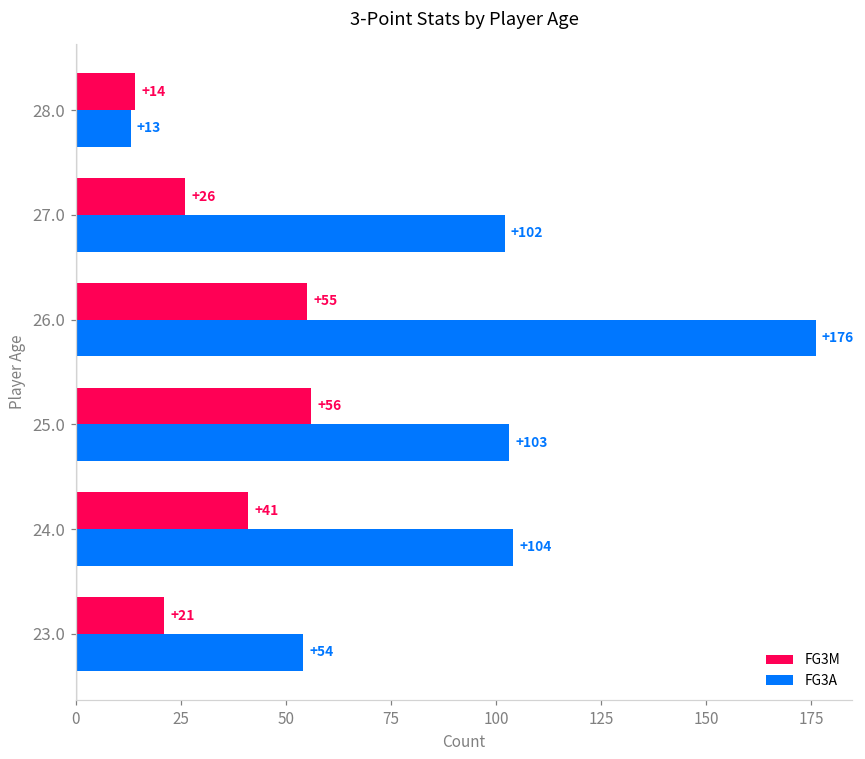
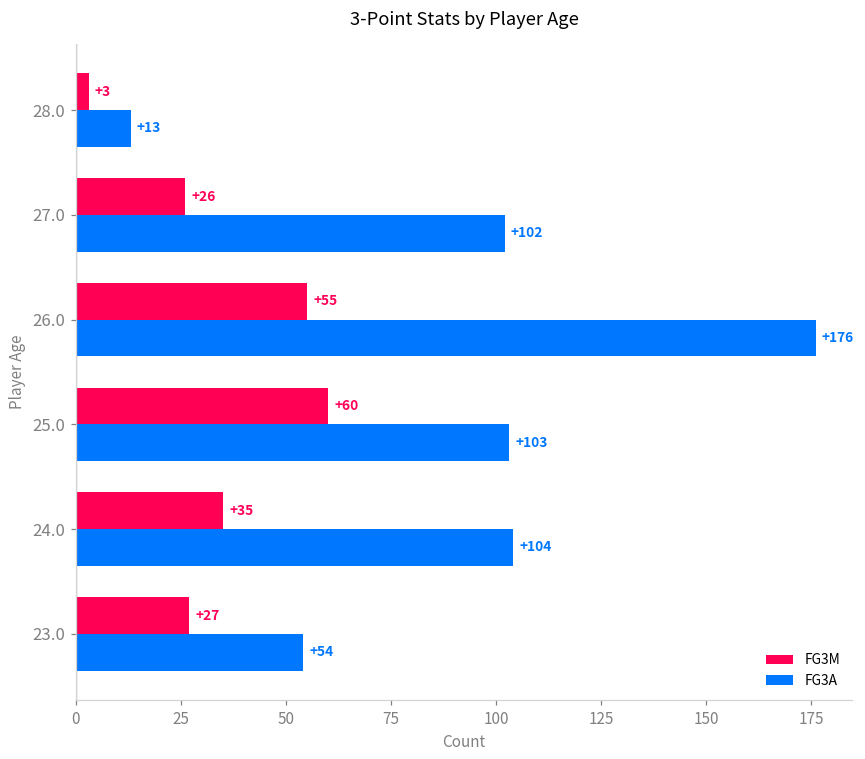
FG3M, 28.0: +14 -> +3
FG3M, 25.0: +56 -> +60
FG3M, 24.0: +41 -> +35
FG3M, 23.0: +21 -> +27
